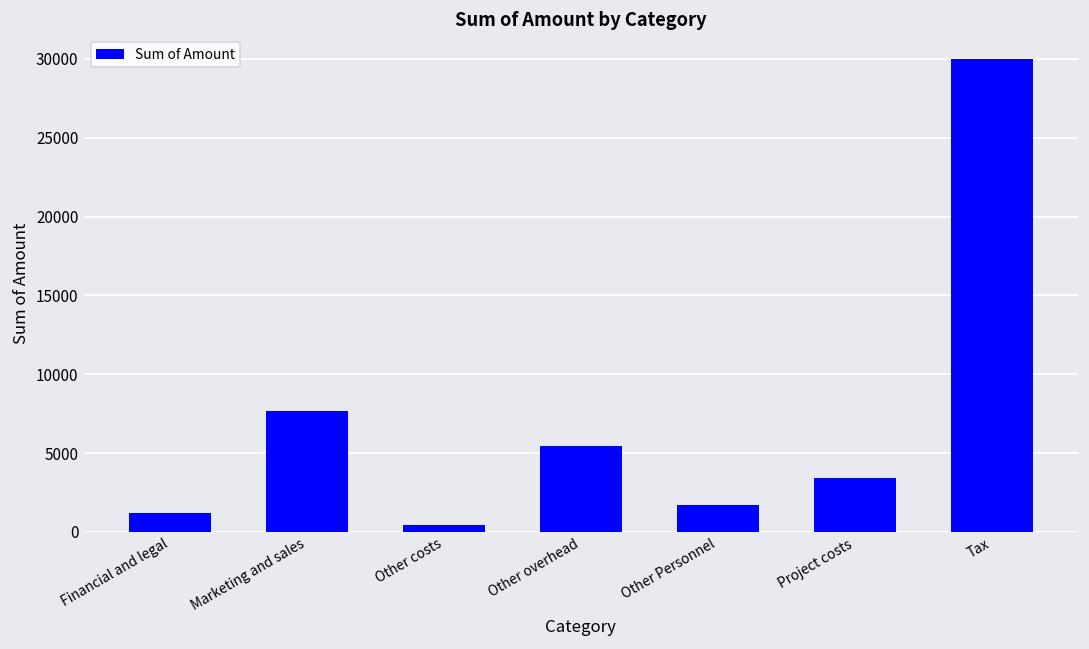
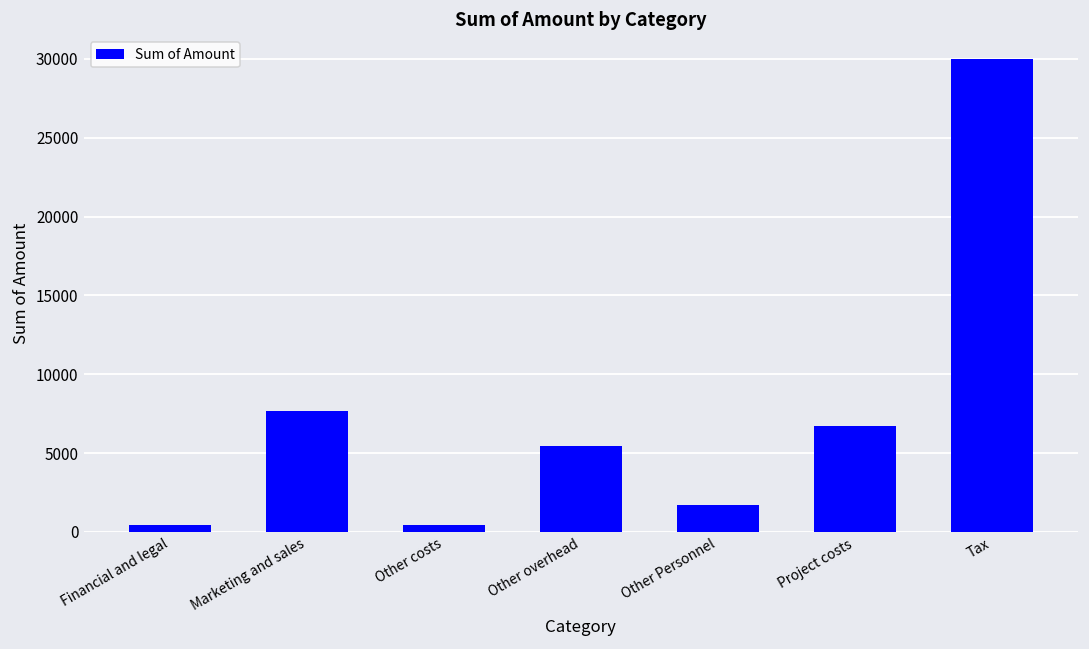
Financial and legal: 1200 -> 400
Project costs: 3400 -> 6700
